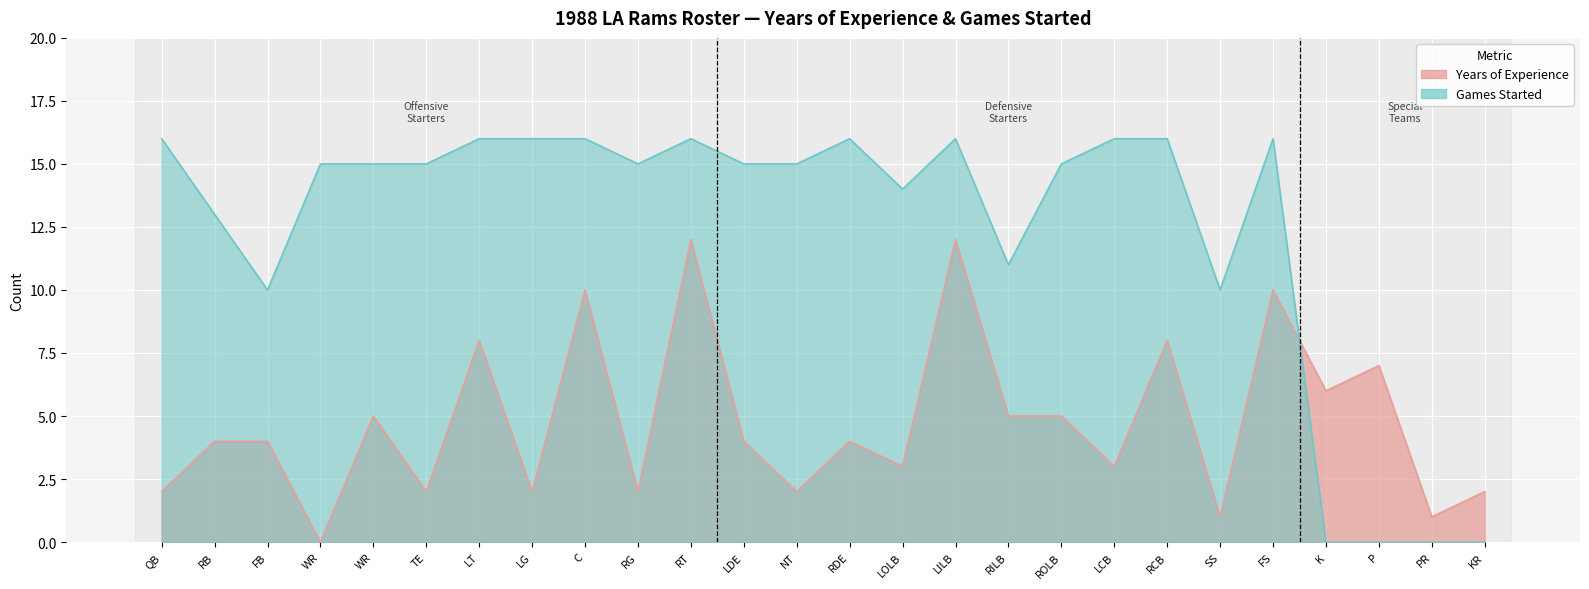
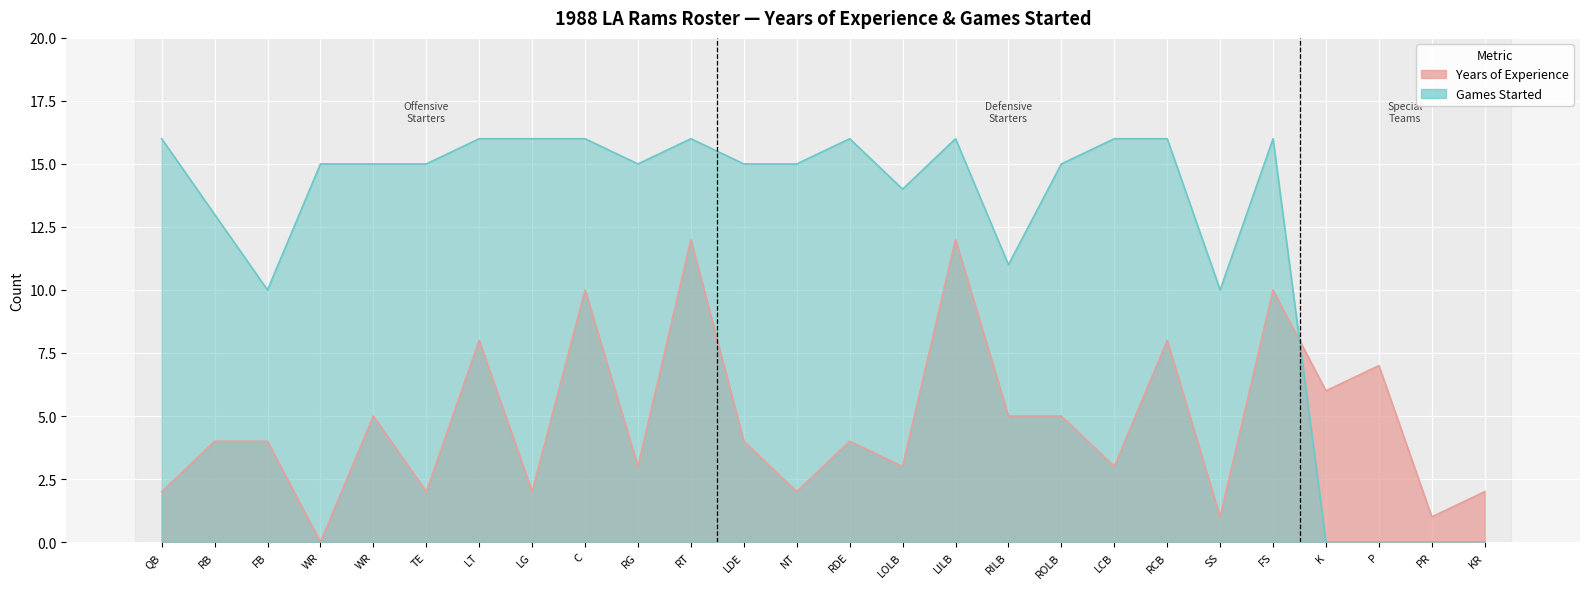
Years of Experience, RG: 2 -> 3
